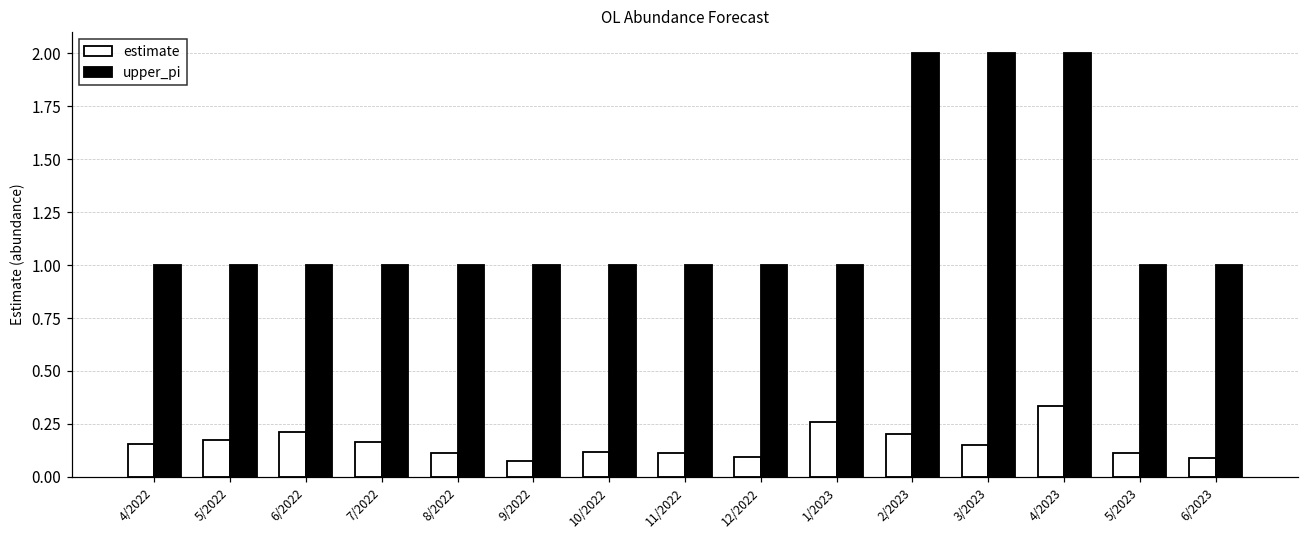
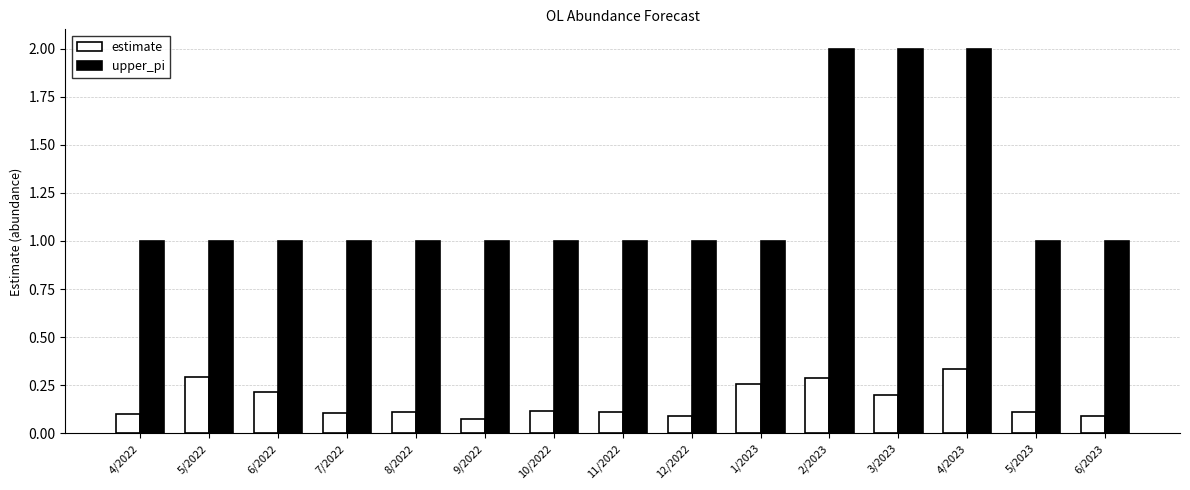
estimate, 4/2022: 0.16 -> 0.10
estimate, 5/2022: 0.17 -> 0.29
estimate, 7/2022: 0.16 -> 0.11
estimate, 2/2023: 0.20 -> 0.29
estimate, 3/2023: 0.15 -> 0.20
